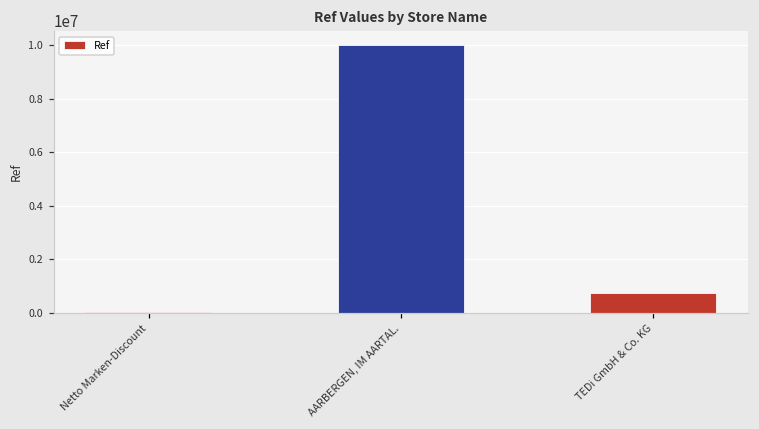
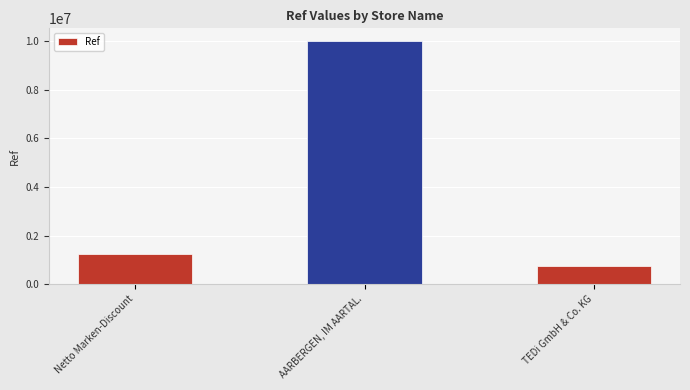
Netto Marken-Discount: 0 -> 1300000
